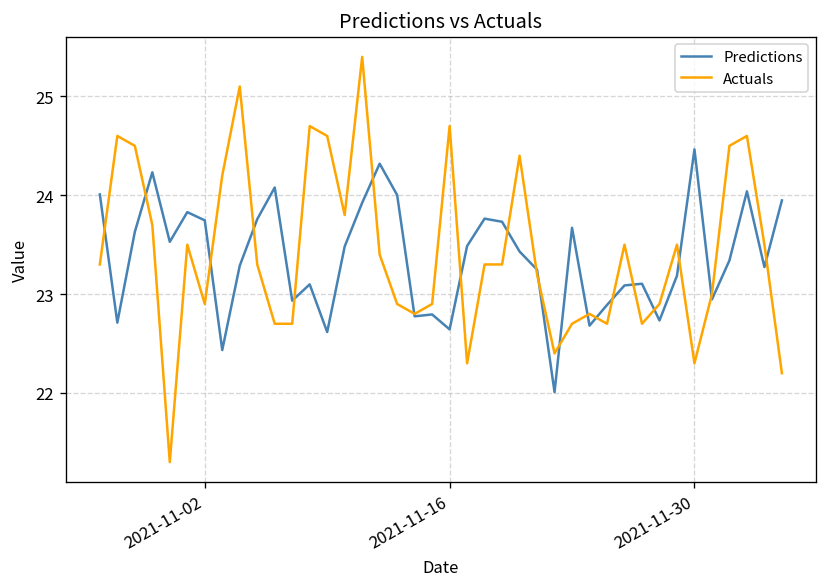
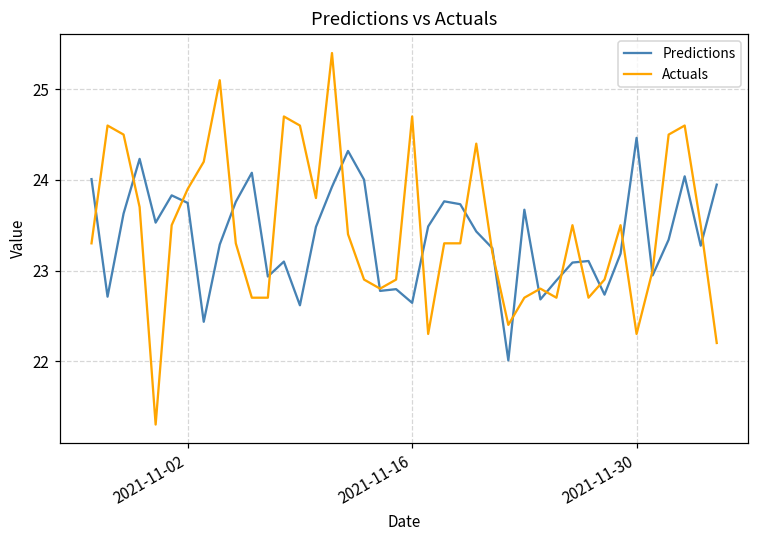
Actuals, 2021-11-02: 22.9 -> 23.9
